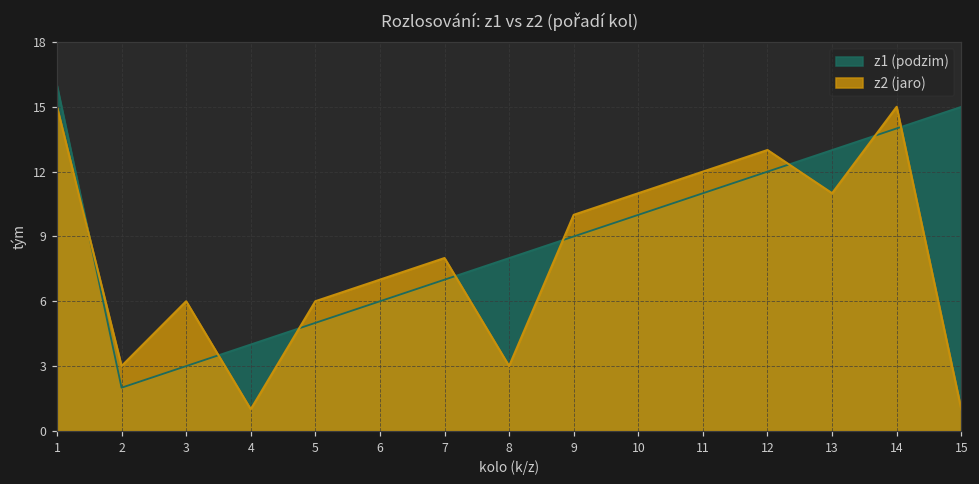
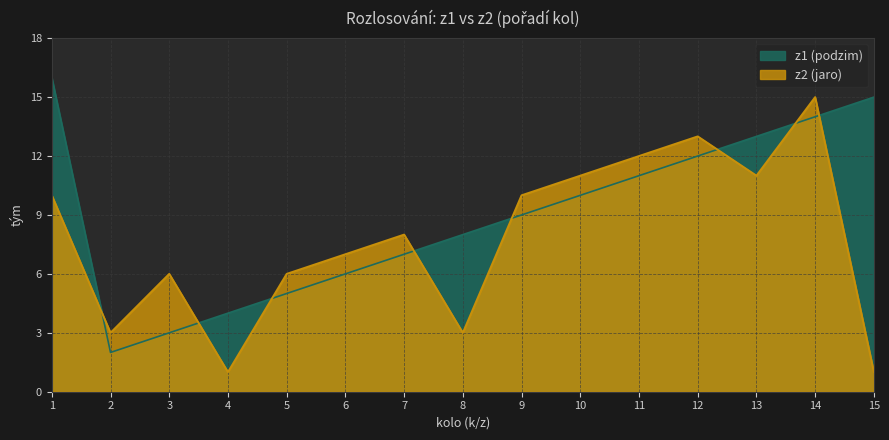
z2 (jaro), 1: 15 -> 10
